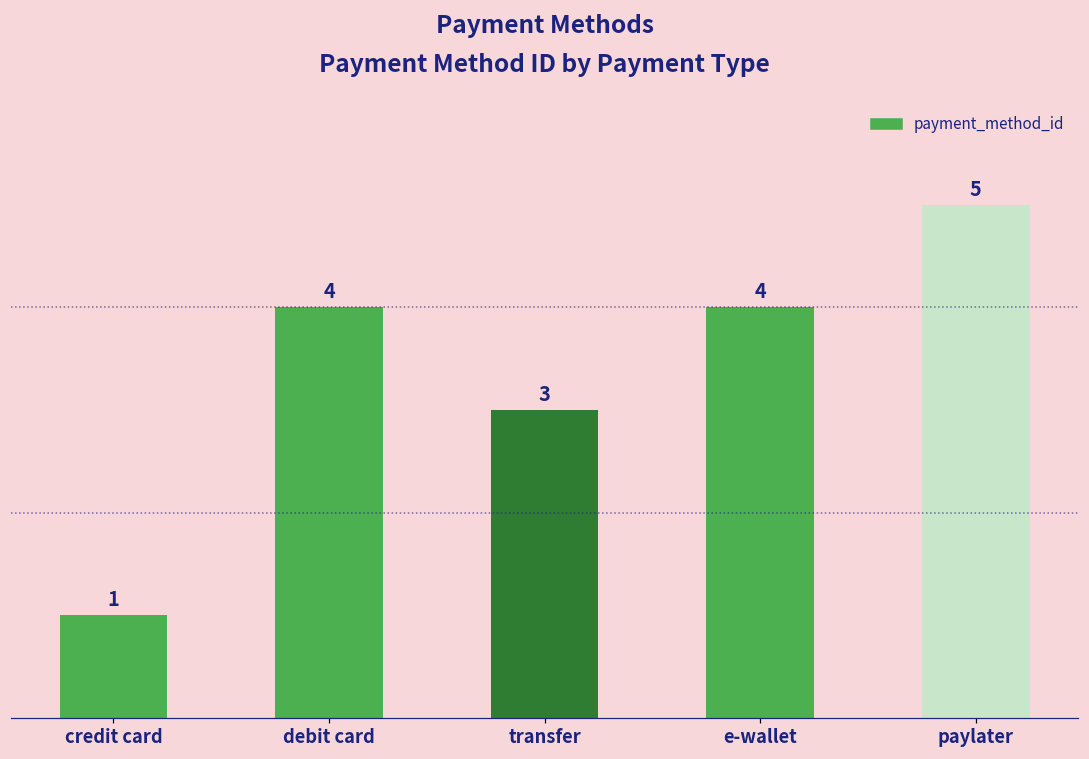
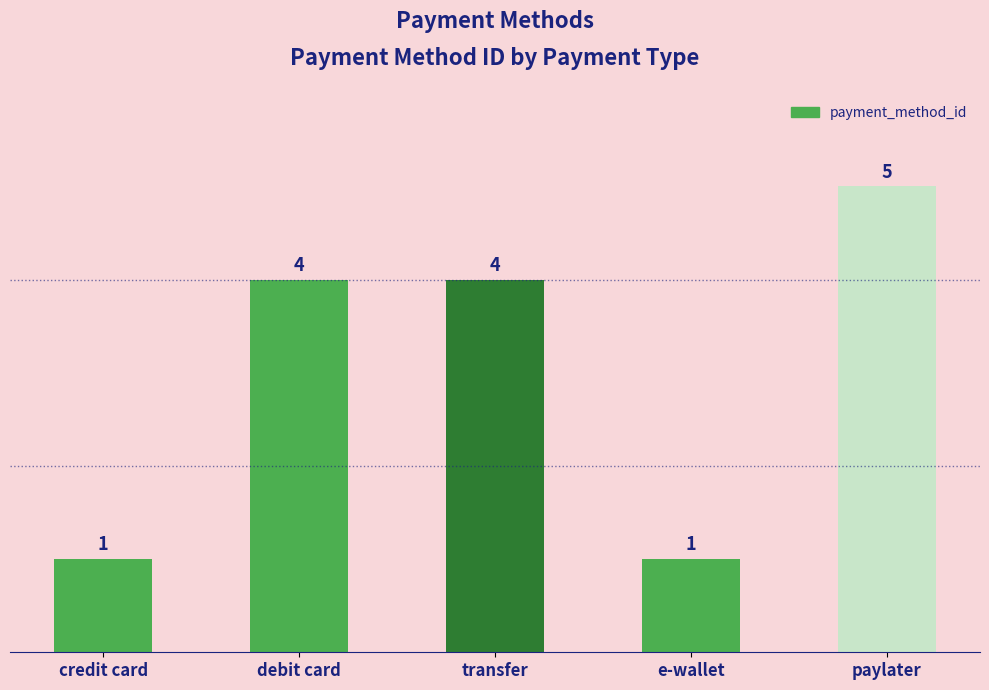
transfer: 3 -> 4
e-wallet: 4 -> 1
